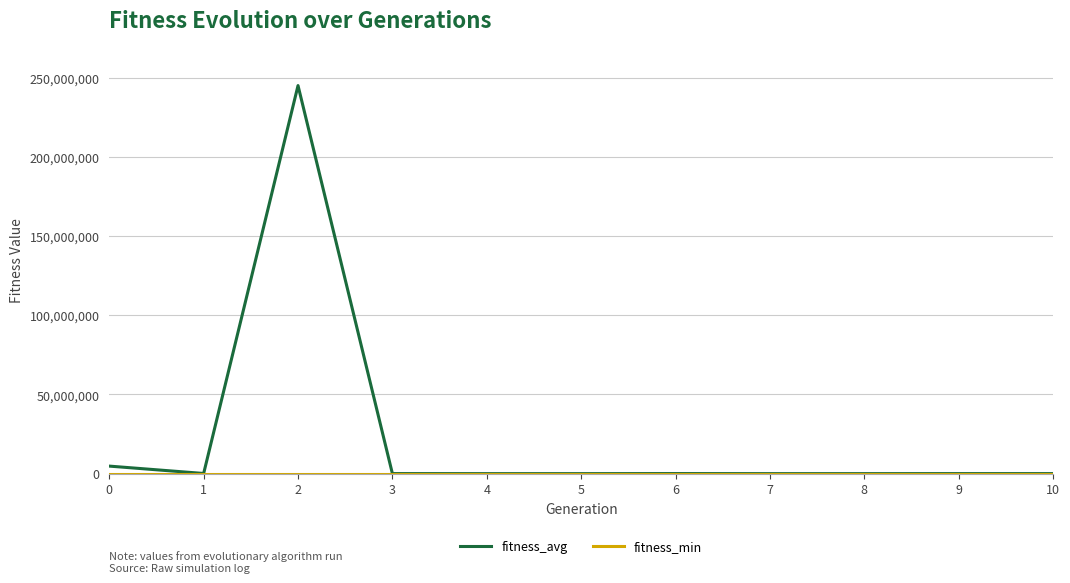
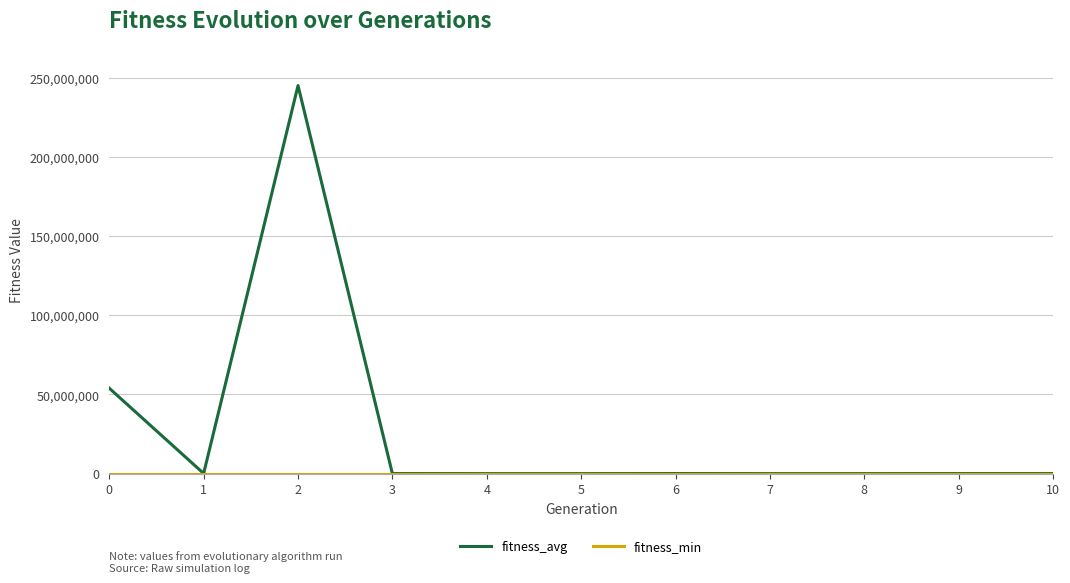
fitness_avg, 0: 5,000,000 -> 54,000,000
